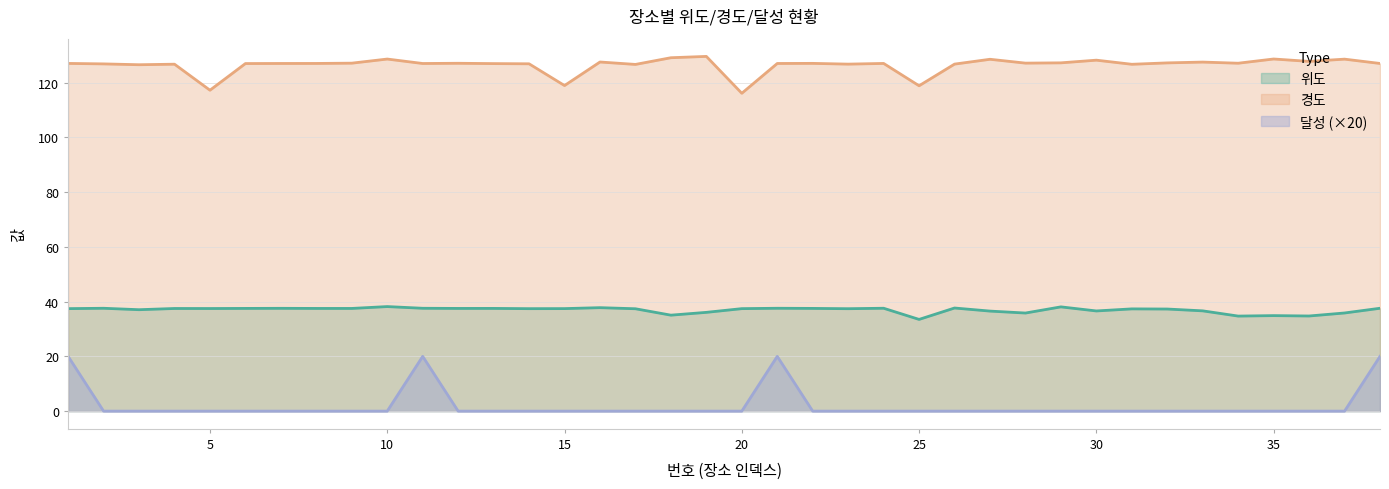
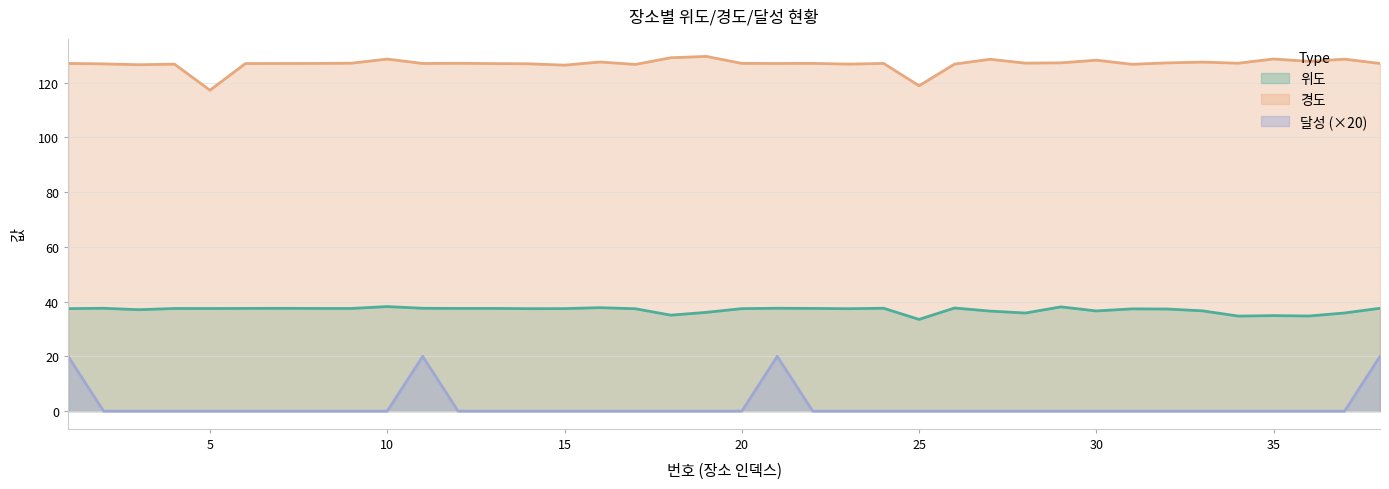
경도, 15: 119 -> 126
경도, 20: 116 -> 127
